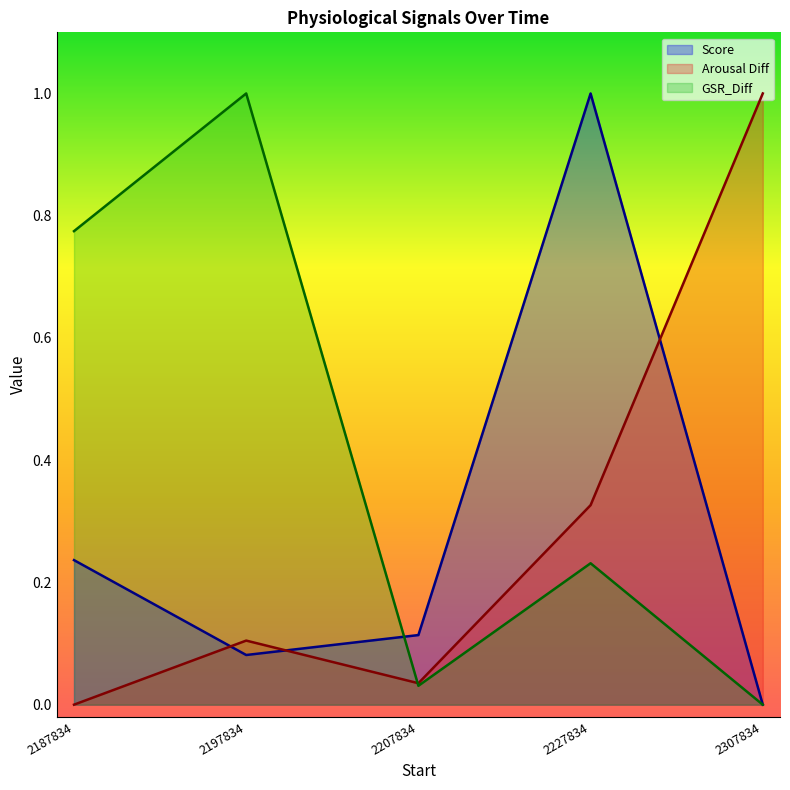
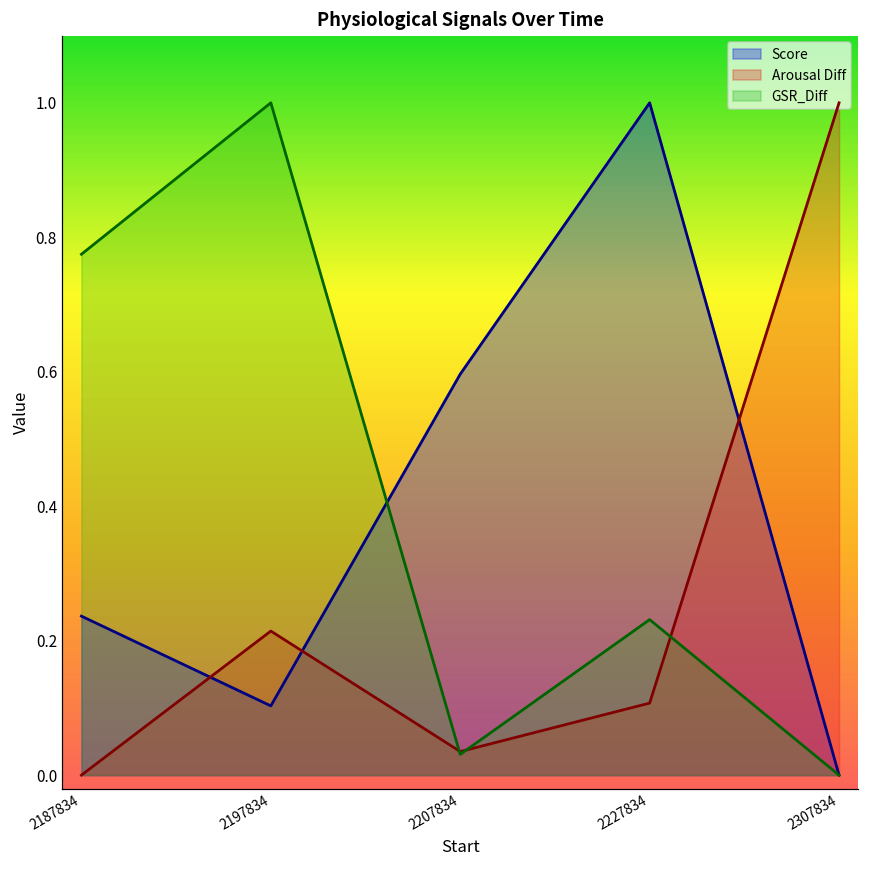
Score, 2197834: 0.08 -> 0.10
Arousal Diff, 2197834: 0.10 -> 0.21
Score, 2207834: 0.11 -> 0.60
Arousal Diff, 2227834: 0.33 -> 0.11
